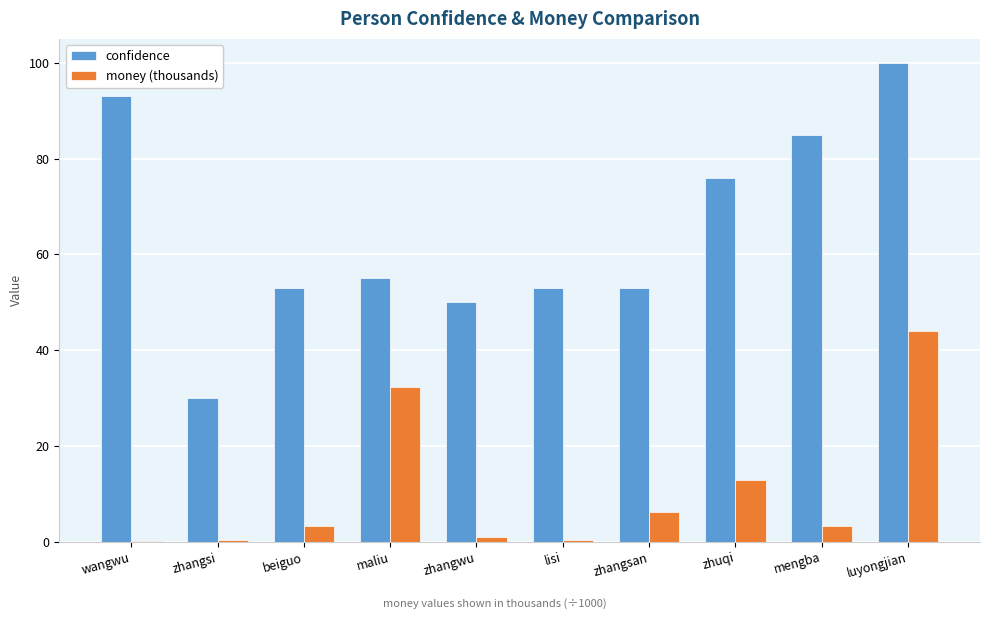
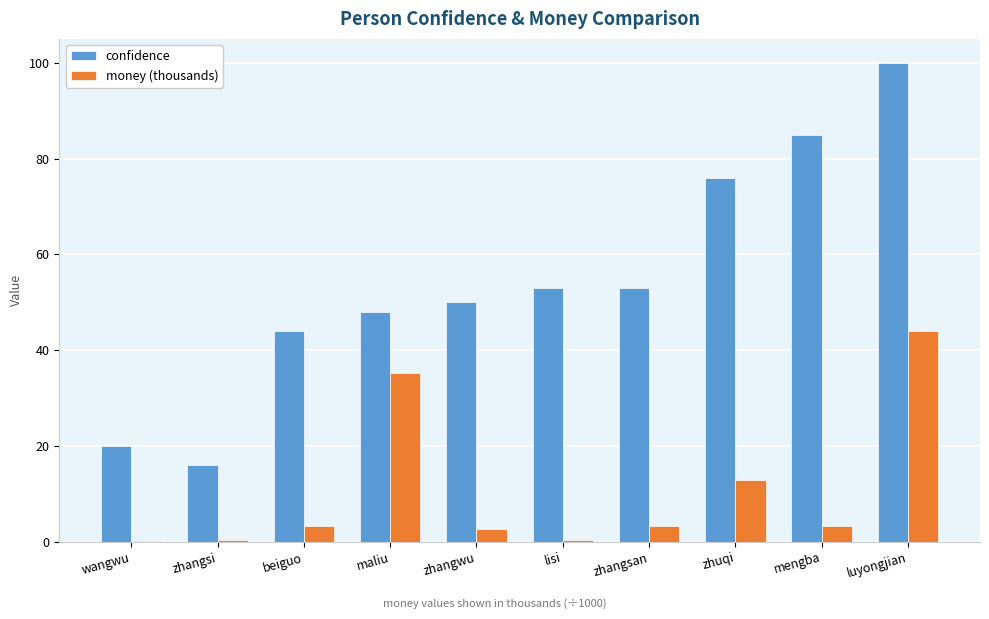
confidence, wangwu: 93 -> 20
confidence, zhangsi: 30 -> 16
confidence, beiguo: 53 -> 44
confidence, maliu: 55 -> 48
money (thousands), maliu: 32 -> 35
money (thousands), zhangwu: 1 -> 3
money (thousands), zhangsan: 6 -> 3
